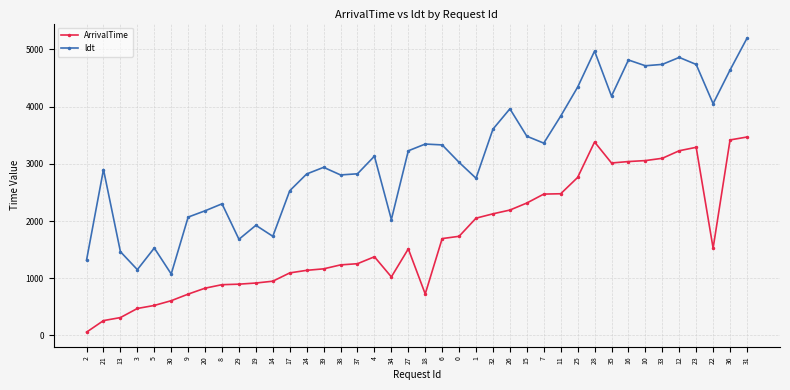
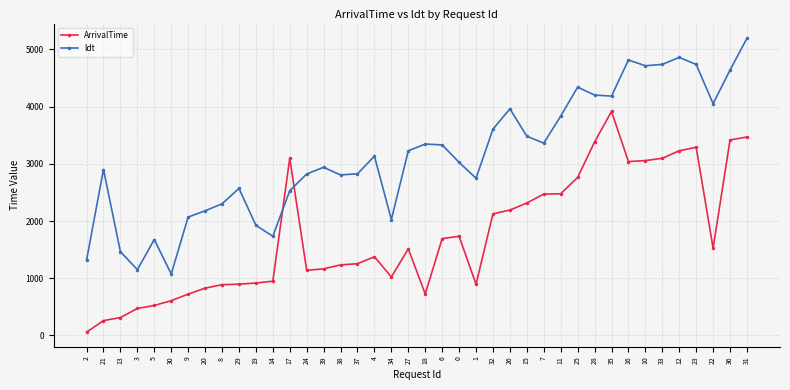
ldt, 5: 1500 -> 1700
ldt, 29: 1700 -> 2600
ArrivalTime, 17: 1100 -> 3100
ArrivalTime, 1: 2100 -> 900
ldt, 28: 5000 -> 4200
ArrivalTime, 35: 3000 -> 3900
